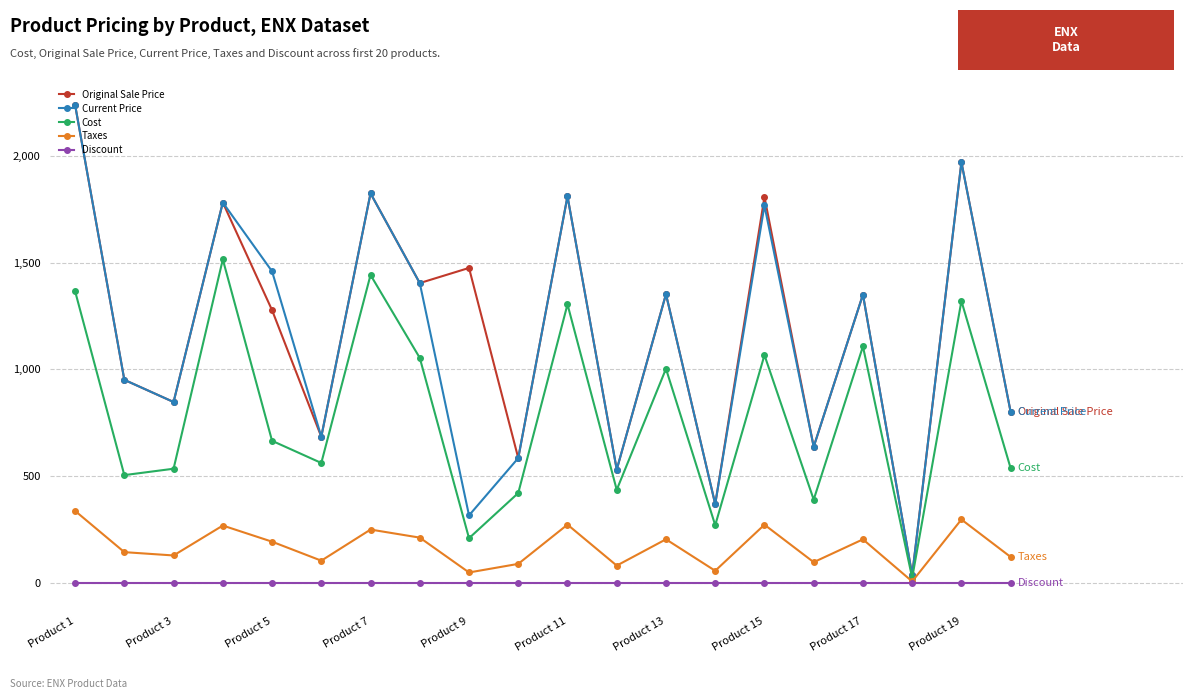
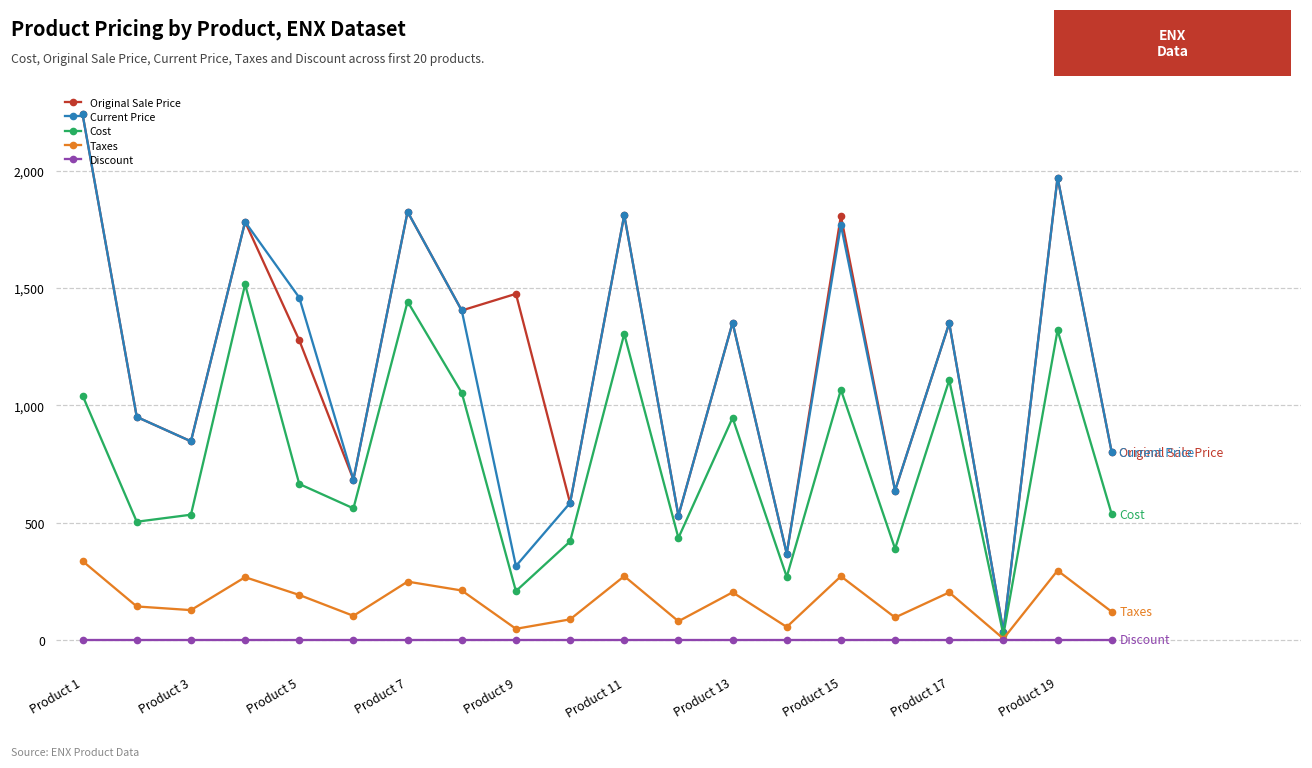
Cost, Product 1: 1,370 -> 1,040
Cost, Product 13: 1,000 -> 950
